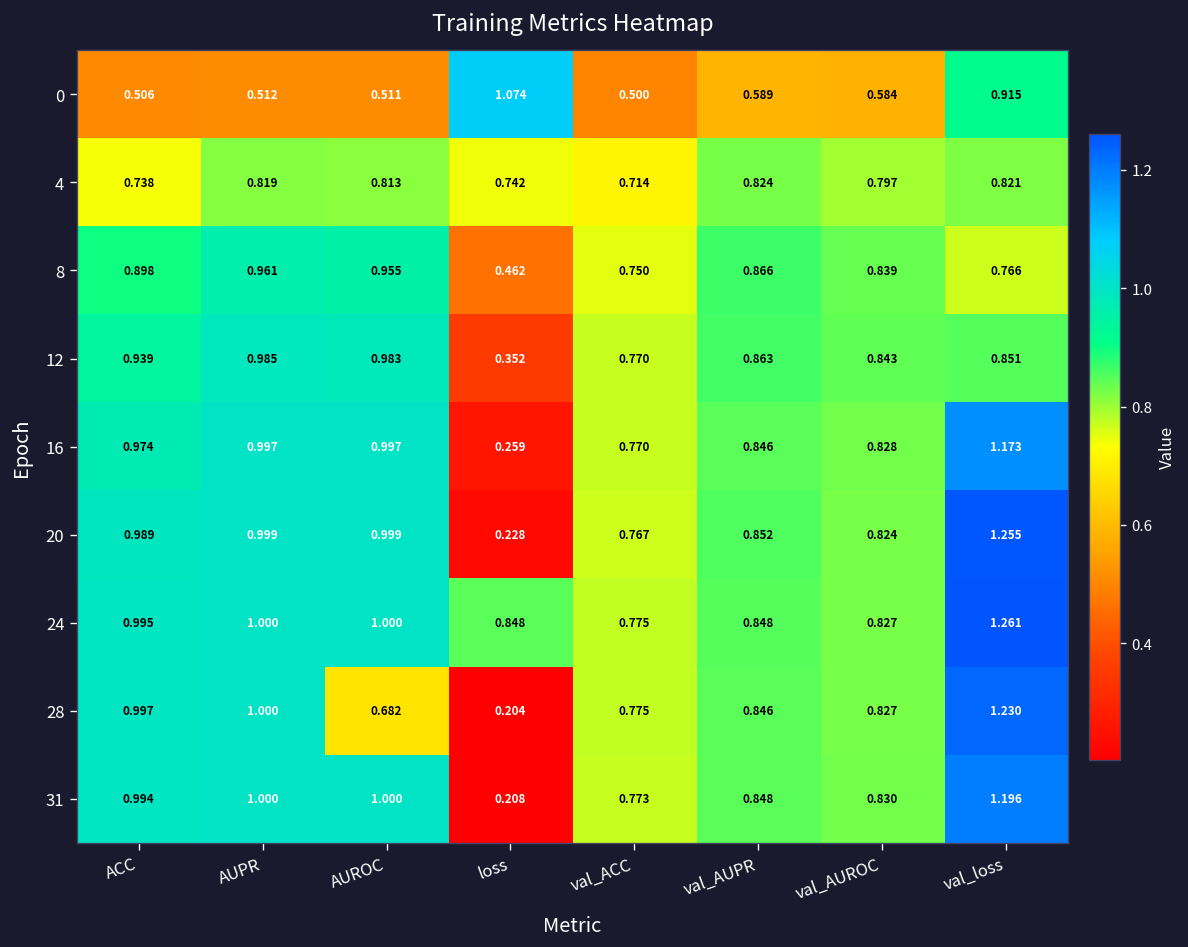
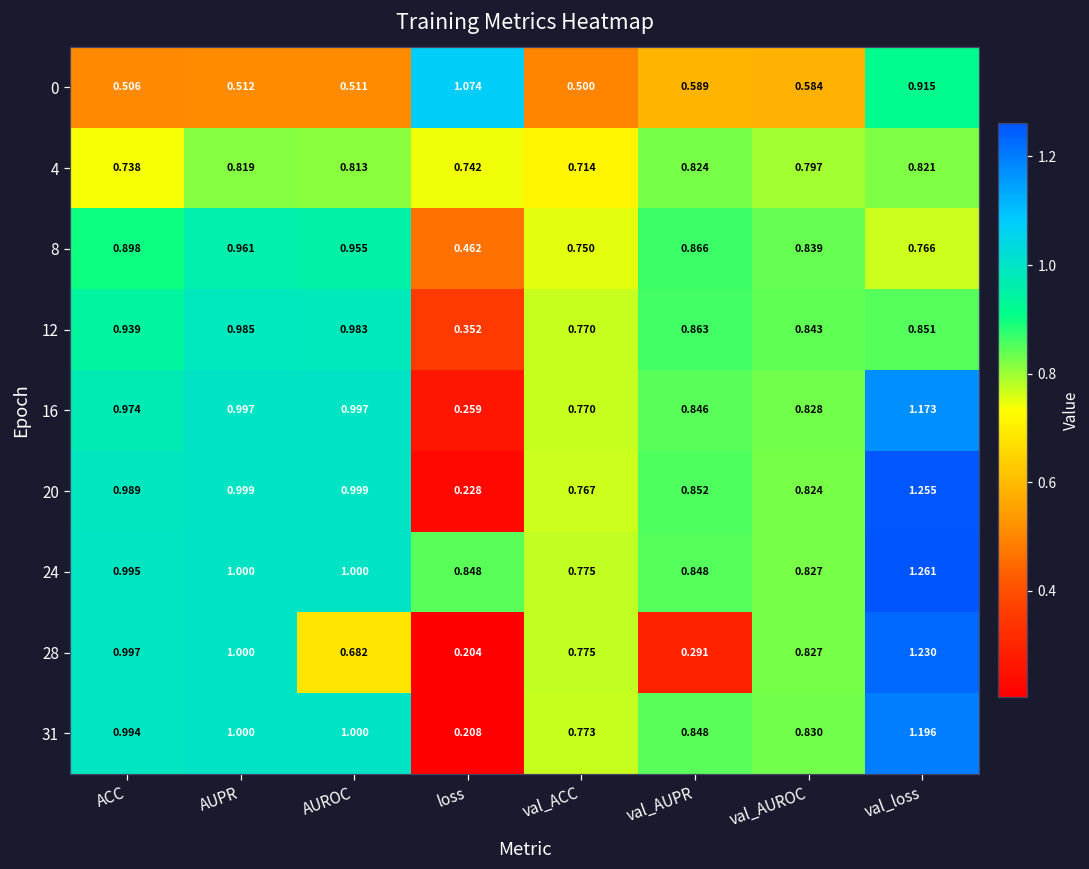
28, val_AUPR: 0.846 -> 0.291
